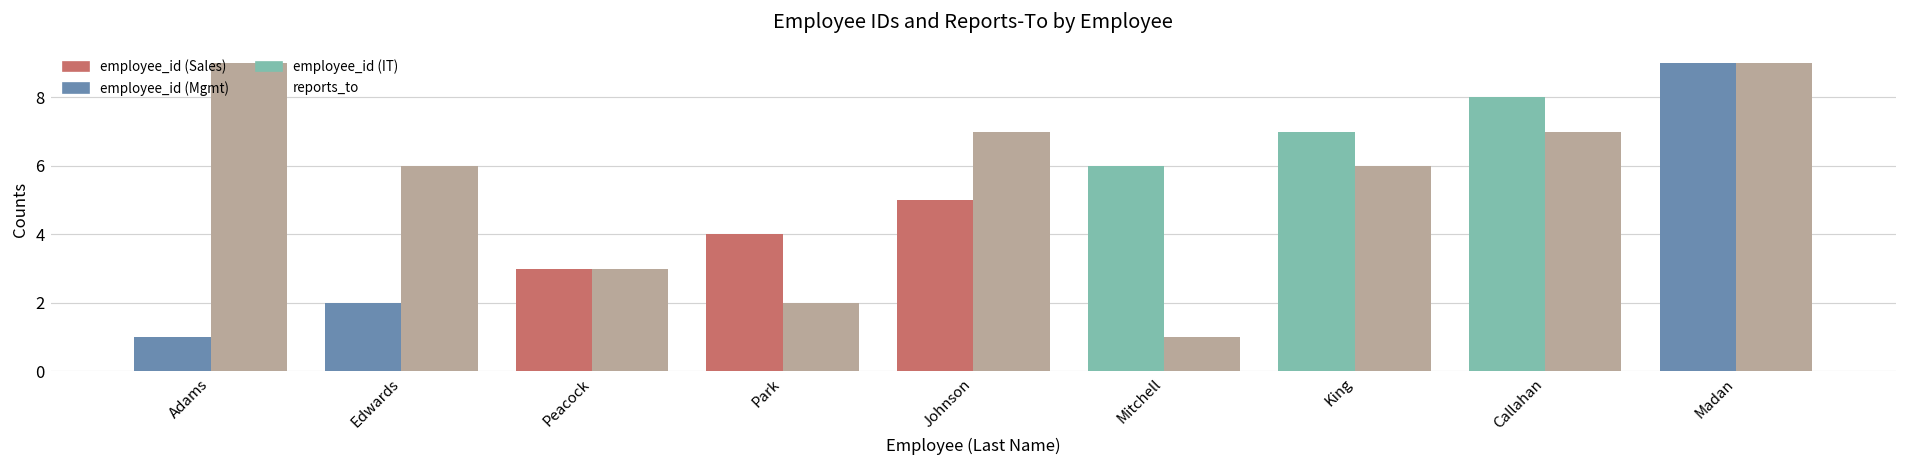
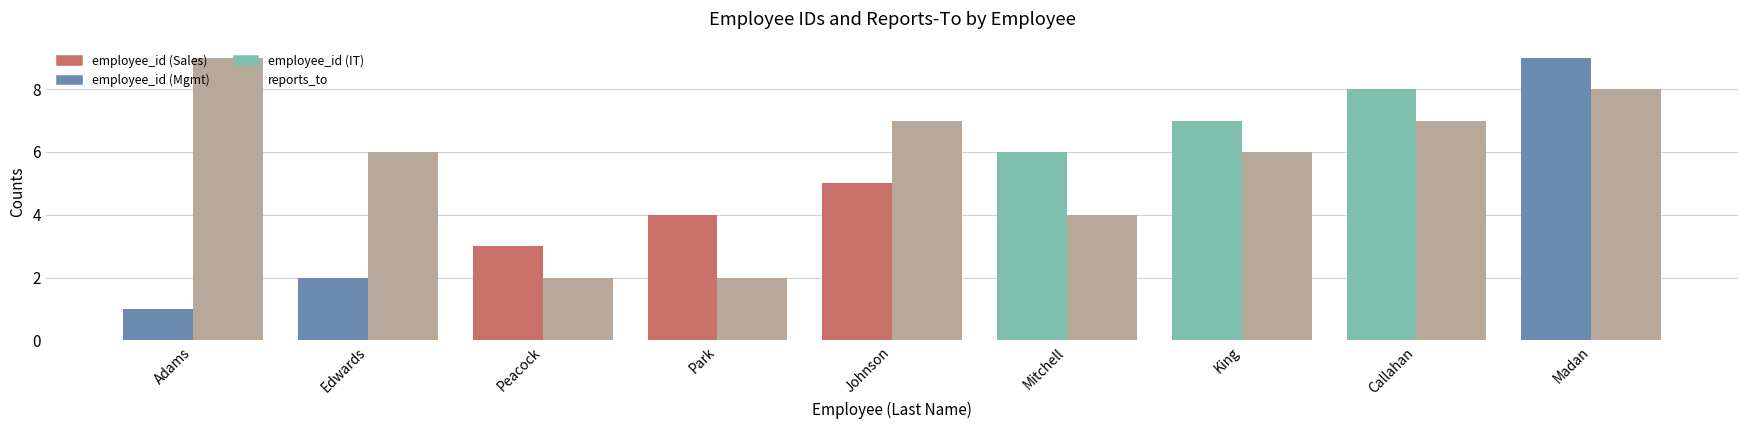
reports_to, Peacock: 3 -> 2
reports_to, Mitchell: 1 -> 4
reports_to, Madan: 9 -> 8
